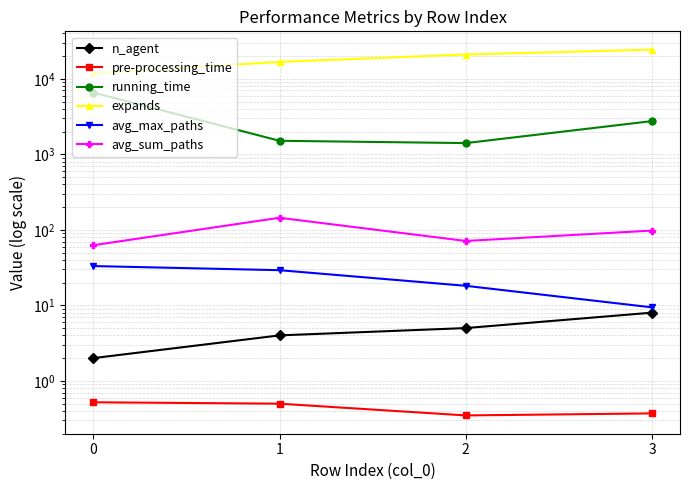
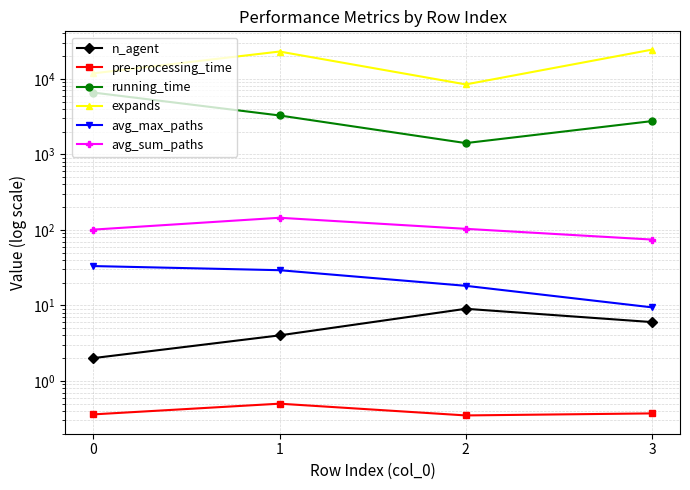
pre-processing_time, 0: 0.5 -> 0.4
avg_sum_paths, 0: 60 -> 100
running_time, 1: 1500 -> 3300
expands, 1: 17000 -> 23000
n_agent, 2: 5 -> 9
expands, 2: 21000 -> 8000
avg_sum_paths, 2: 70 -> 100
n_agent, 3: 8 -> 6
avg_sum_paths, 3: 100 -> 70
